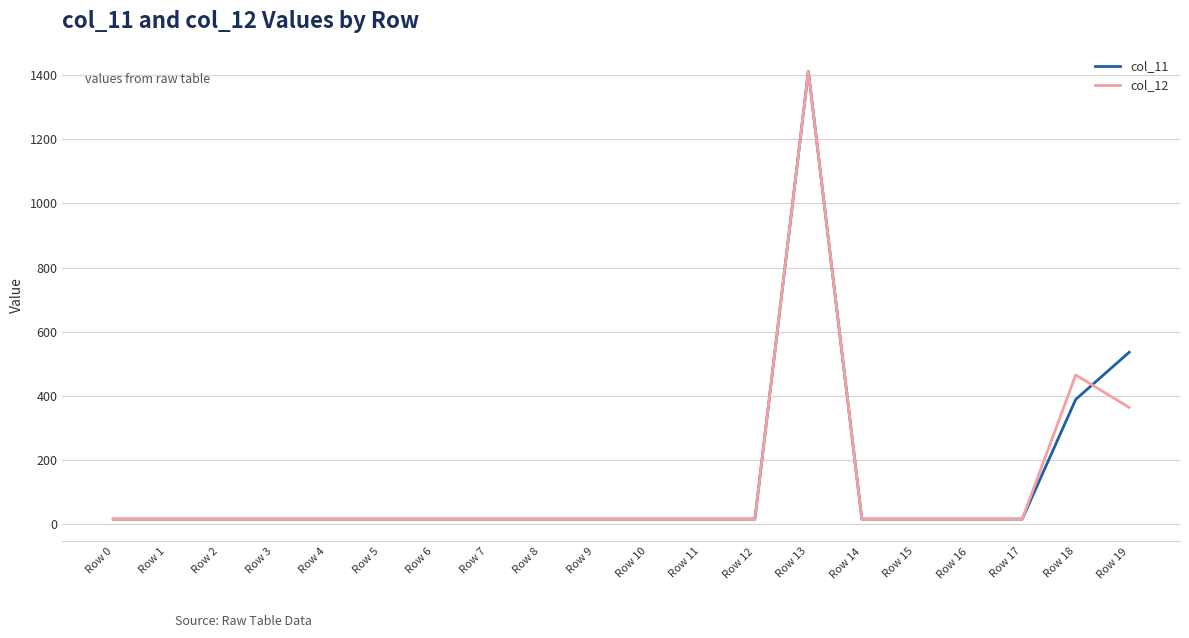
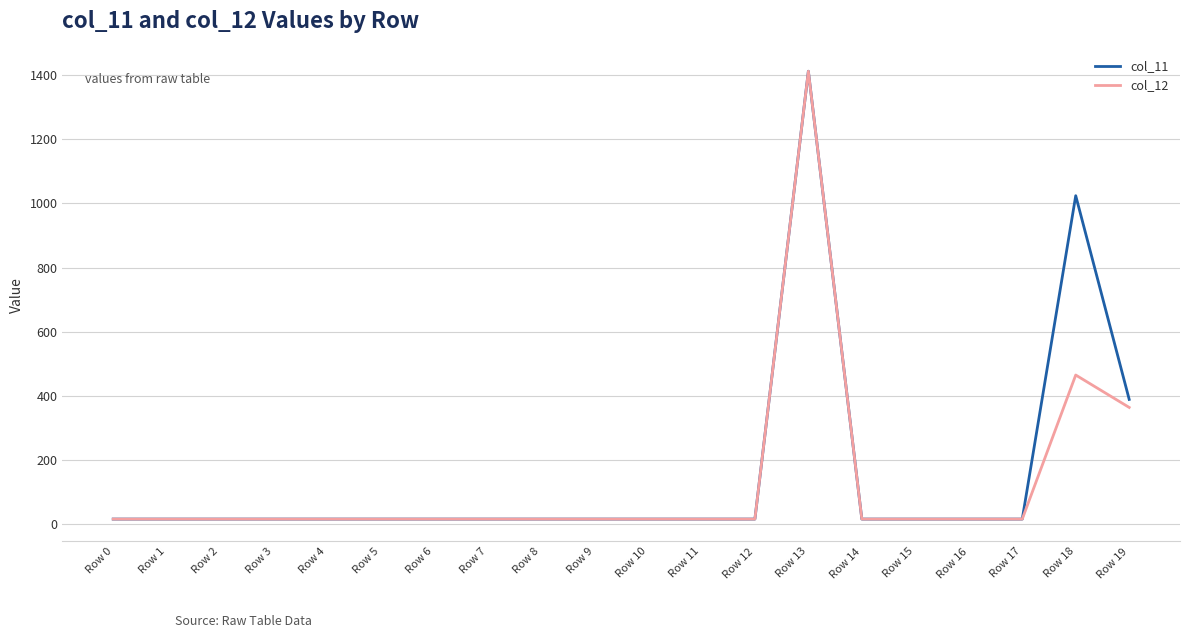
col_11, Row 18: 390 -> 1020
col_11, Row 19: 540 -> 390
